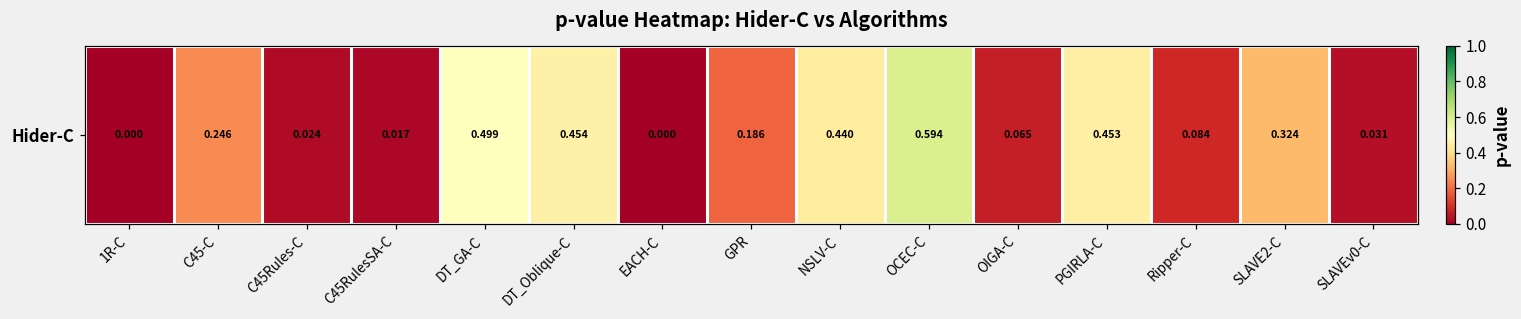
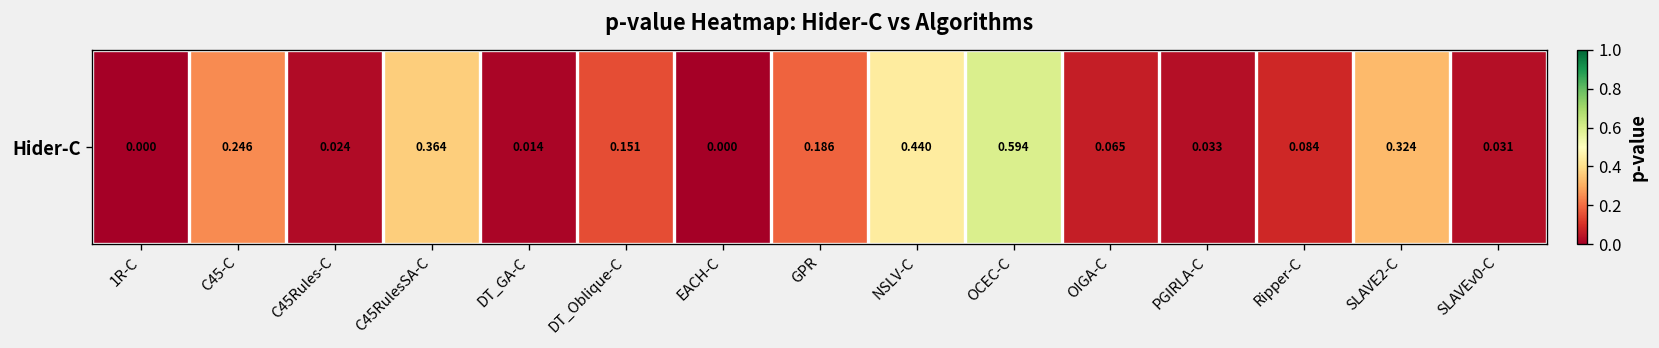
Hider-C, C45RulesSA-C: 0.017 -> 0.364
Hider-C, DT_GA-C: 0.499 -> 0.014
Hider-C, DT_Oblique-C: 0.454 -> 0.151
Hider-C, PGIRLA-C: 0.453 -> 0.033
